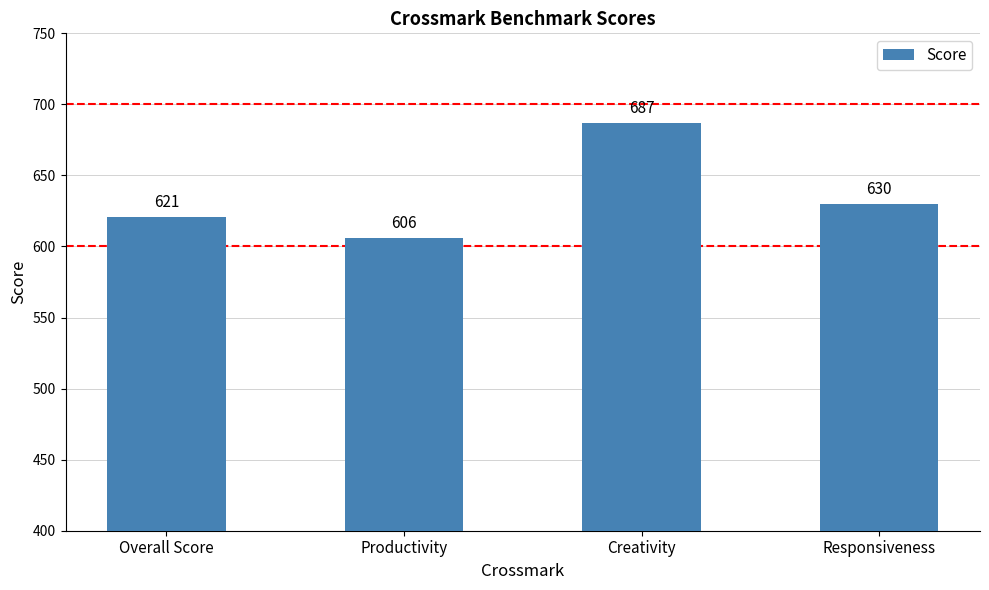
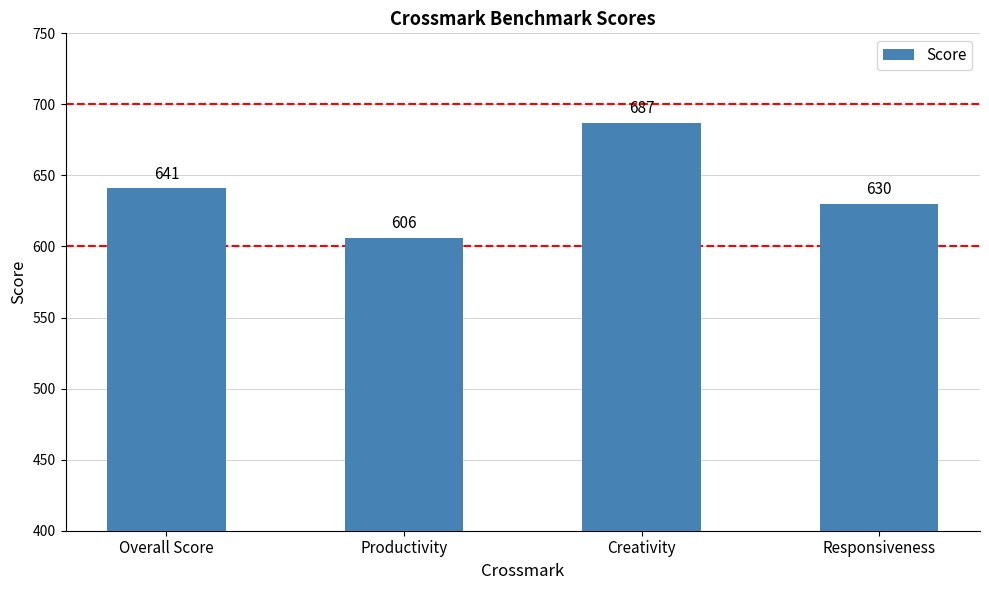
Overall Score: 621 -> 641
